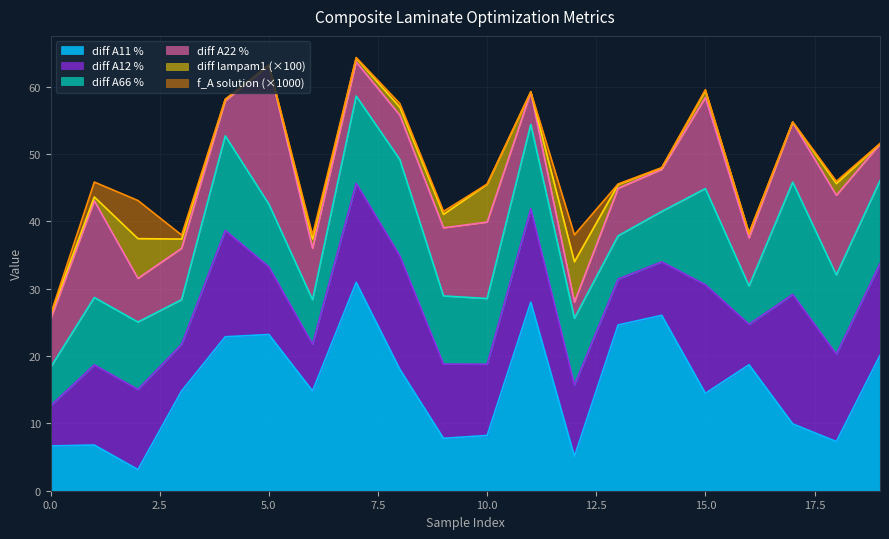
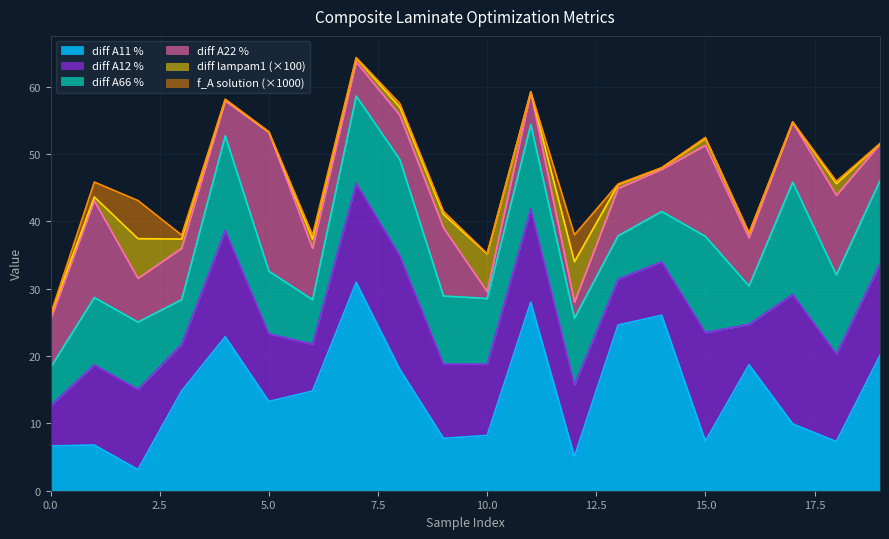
diff A11 %, 5.0: 23 -> 13
diff A22 %, 10.0: 11 -> 1
diff A11 %, 15.0: 14 -> 7
